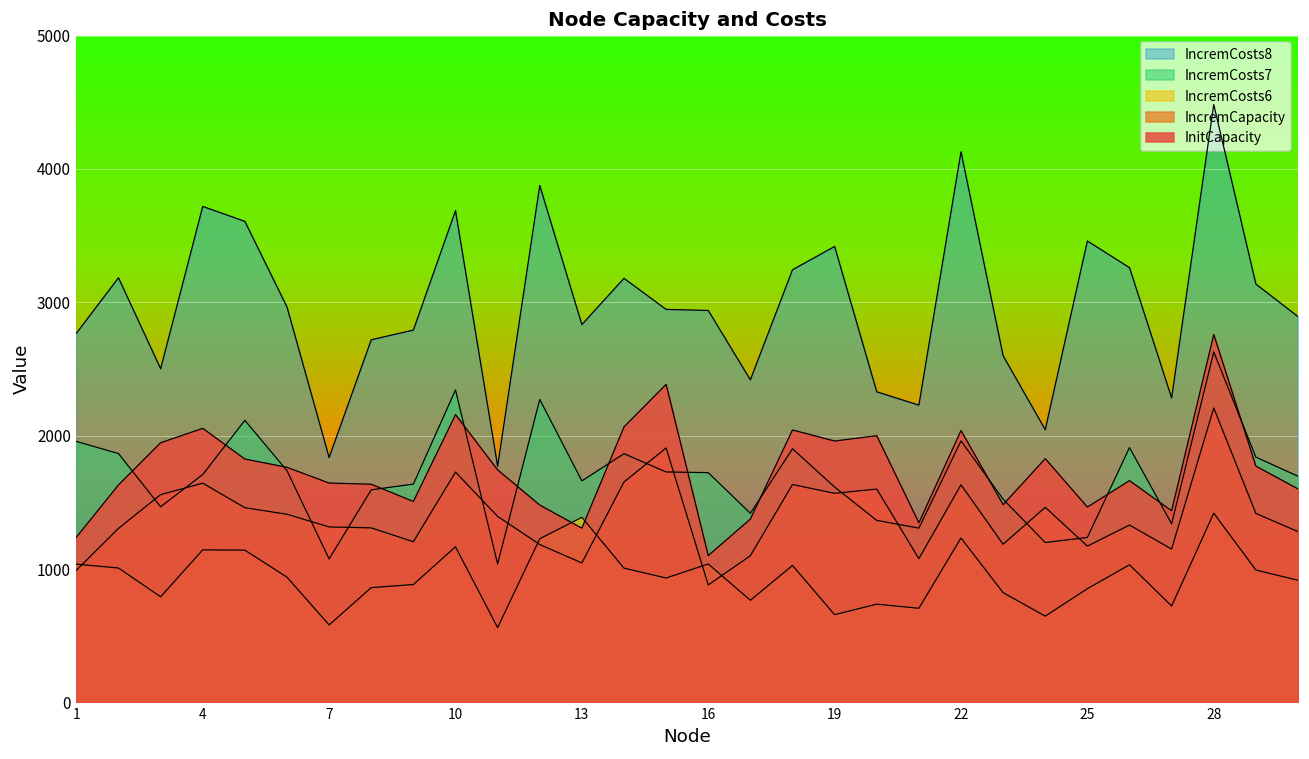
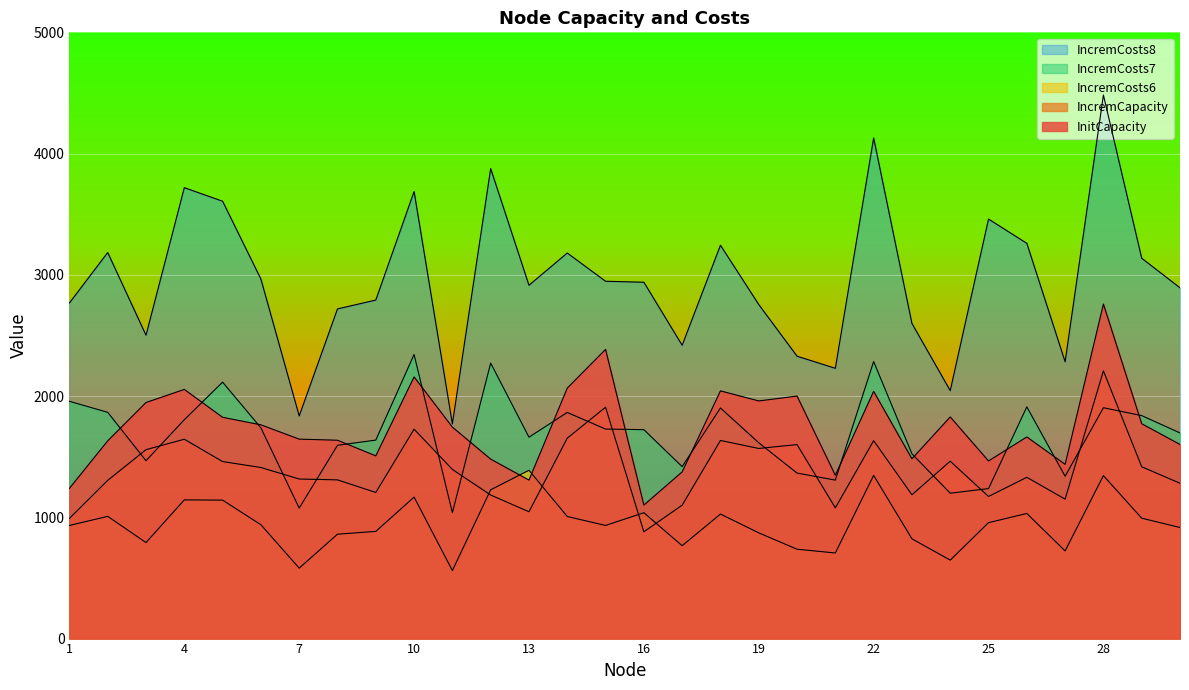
IncremCosts6, 1: 1040 -> 930
IncremCosts7, 4: 1710 -> 1810
IncremCosts8, 13: 2830 -> 2910
IncremCosts8, 19: 3420 -> 2760
IncremCosts6, 19: 660 -> 870
IncremCosts7, 22: 1960 -> 2290
IncremCosts6, 22: 1230 -> 1350
IncremCosts6, 25: 850 -> 960
IncremCosts7, 28: 2630 -> 1900
IncremCosts6, 28: 1420 -> 1340
